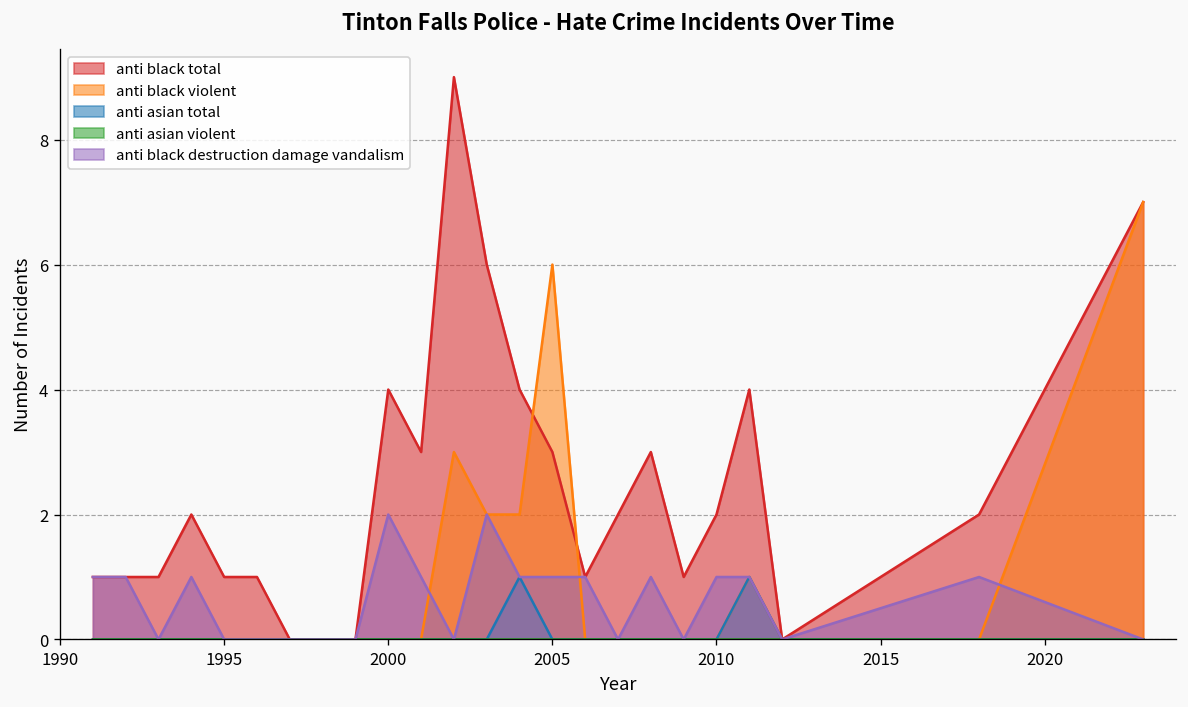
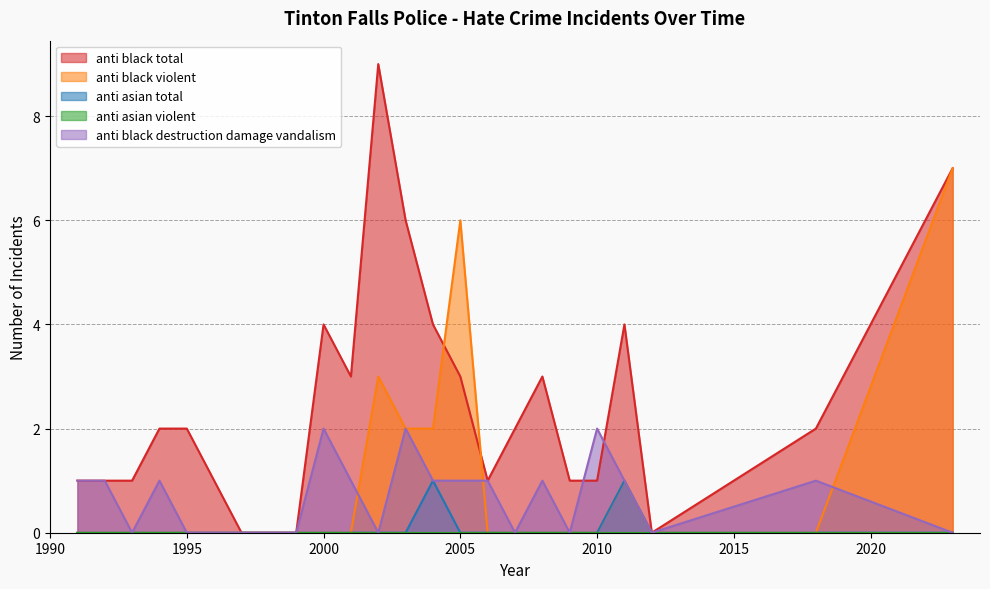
anti black total, 1995: 1 -> 2
anti black total, 2010: 2 -> 1
anti black destruction damage vandalism, 2010: 1 -> 2
